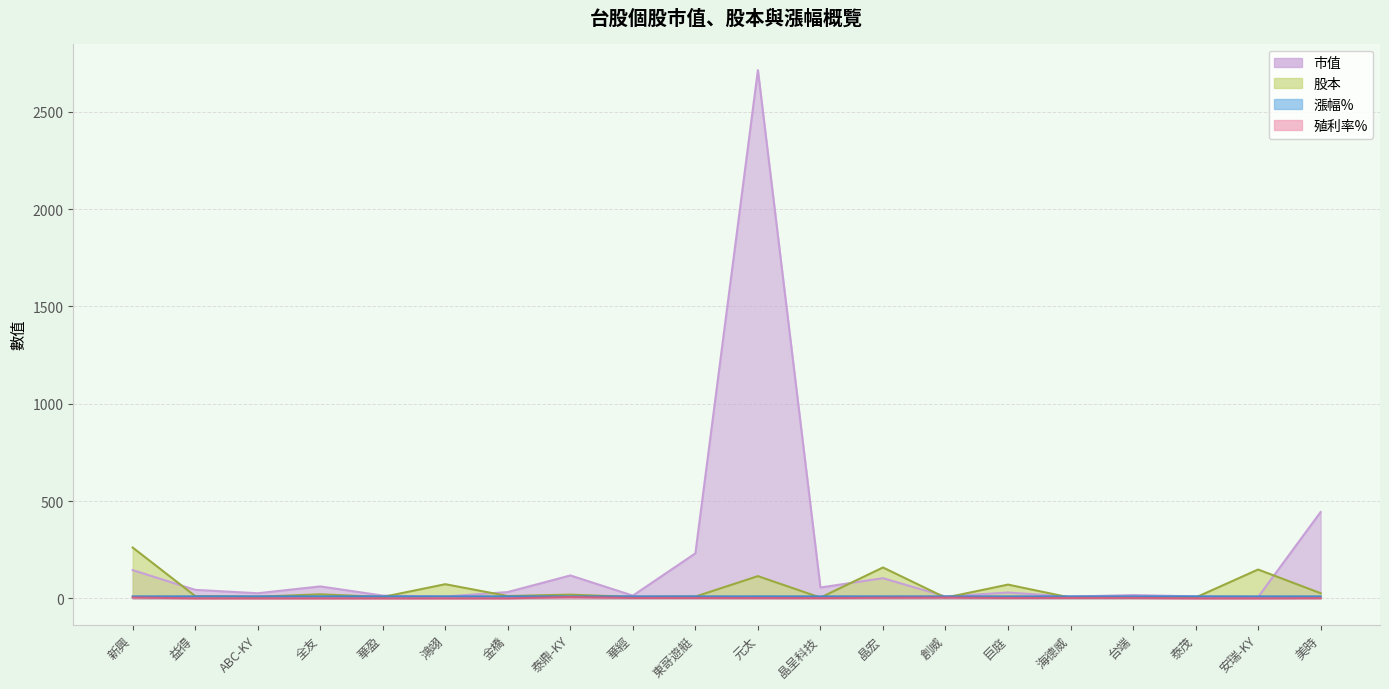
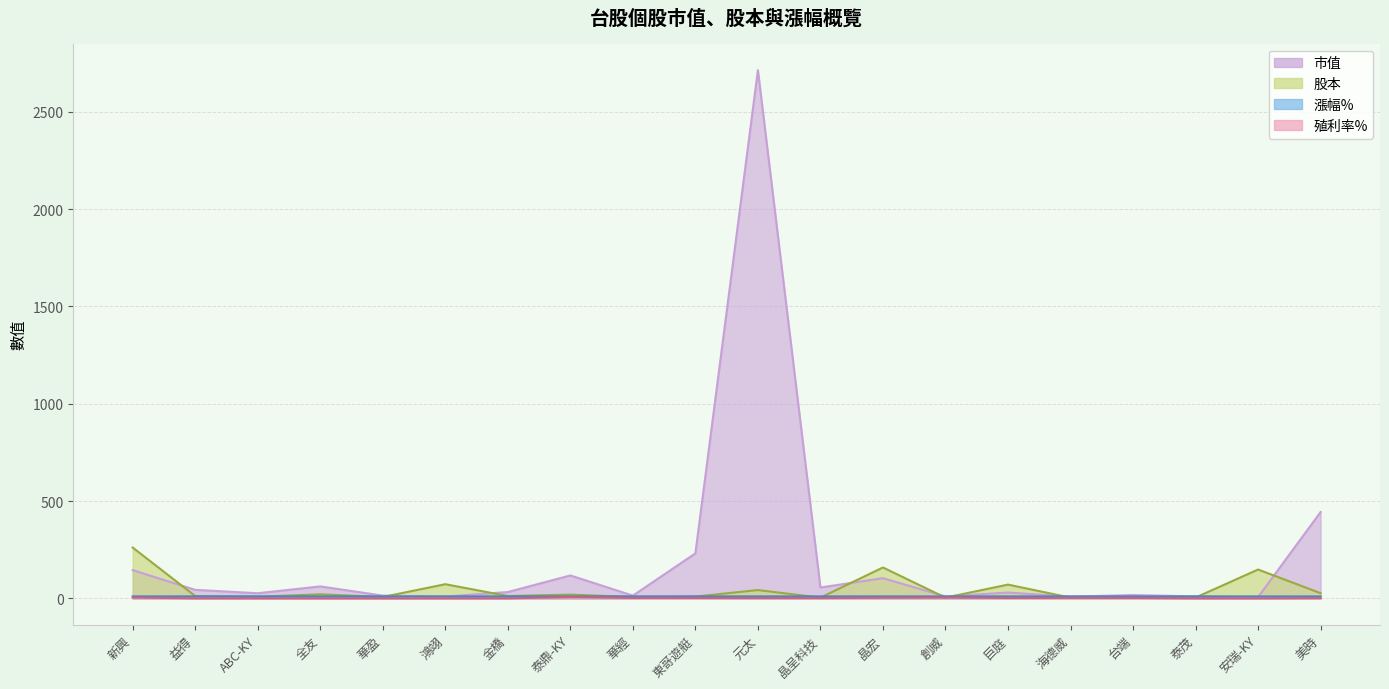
股本, 元太: 110 -> 40
